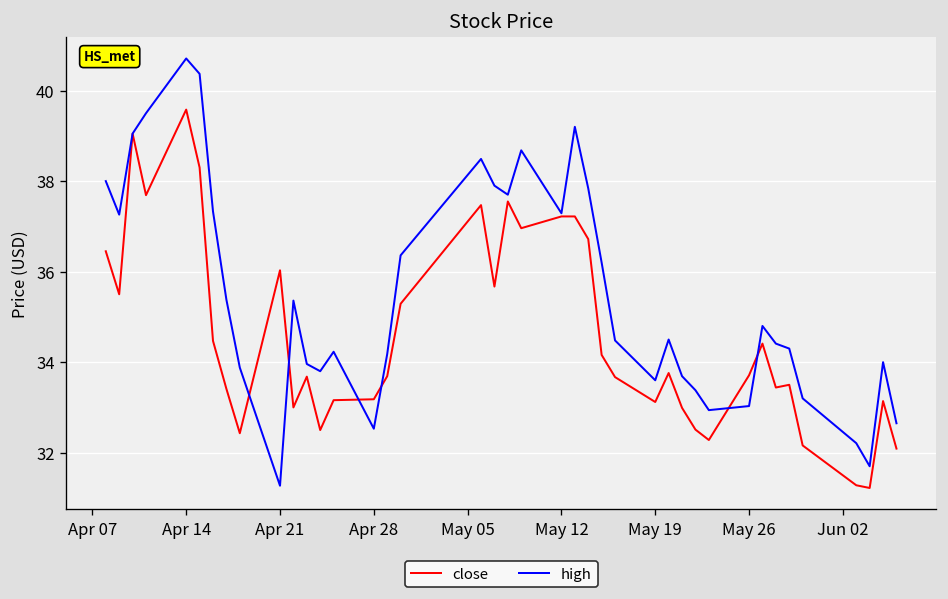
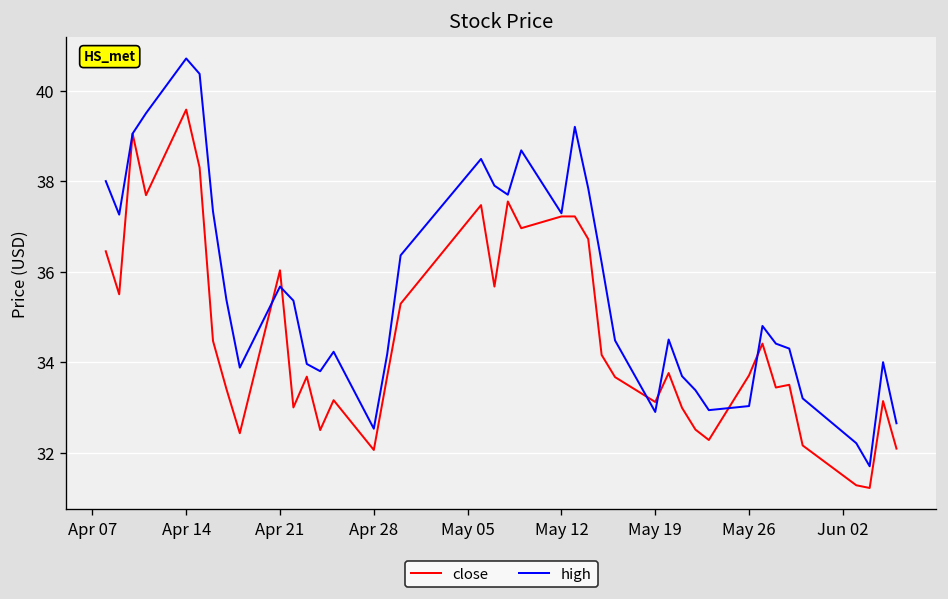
high, Apr 21: 31.3 -> 35.7
close, Apr 28: 33.2 -> 32.1
high, May 19: 33.6 -> 32.9
